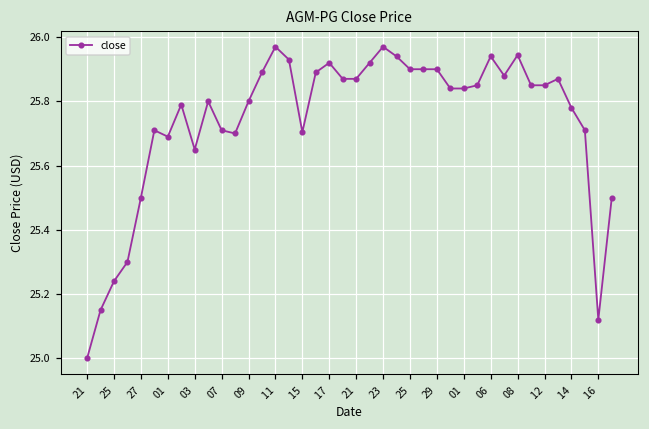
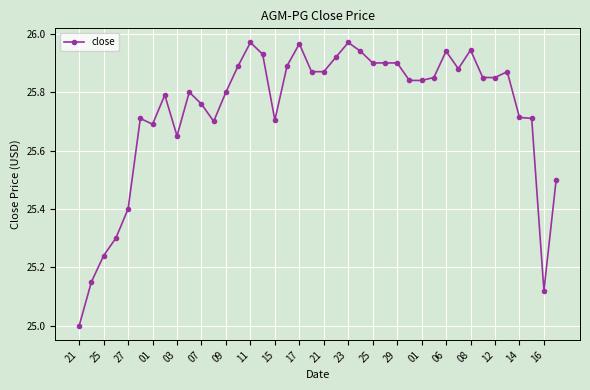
27: 25.5 -> 25.4
07: 25.71 -> 25.76
17: 25.92 -> 25.97
14: 25.78 -> 25.71
